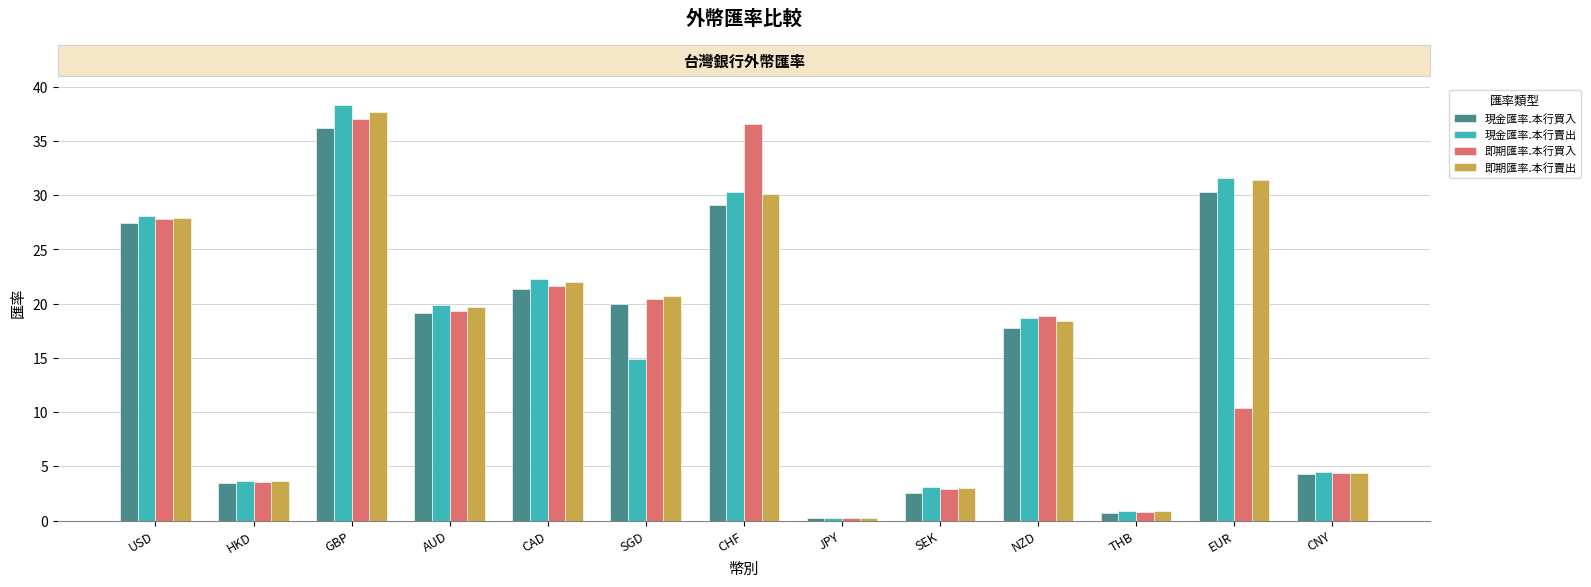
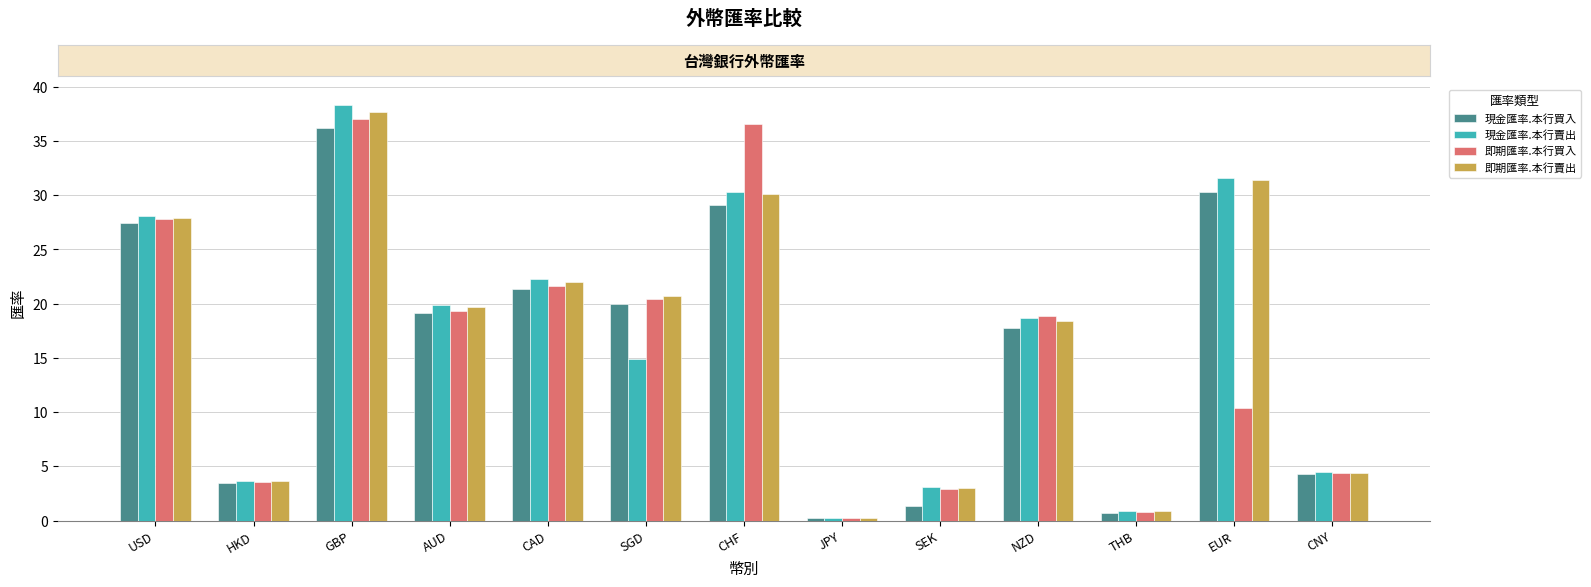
現金匯率.本行買入, SEK: 2.6 -> 1.4
